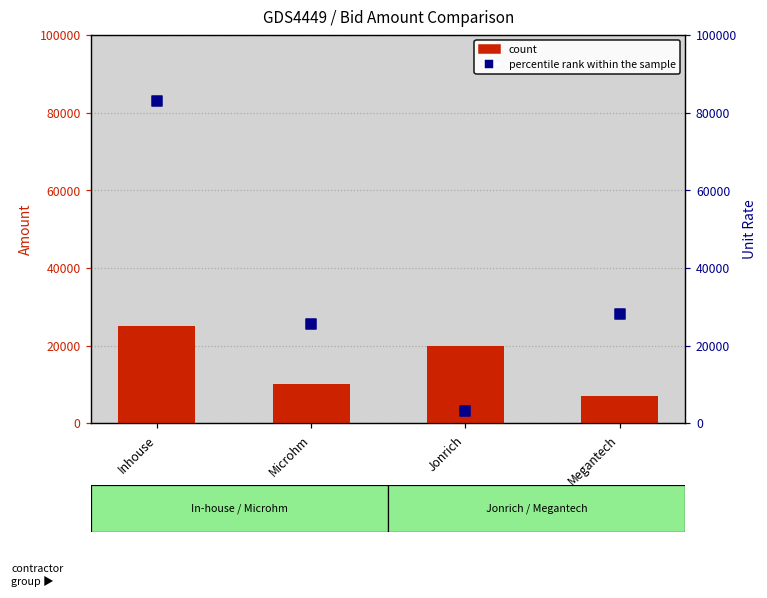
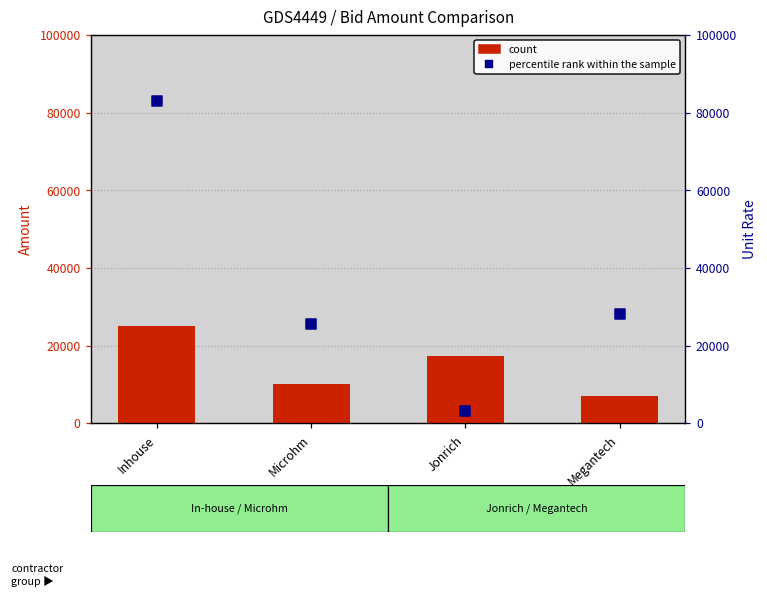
count, Jonrich: 20000 -> 17000
